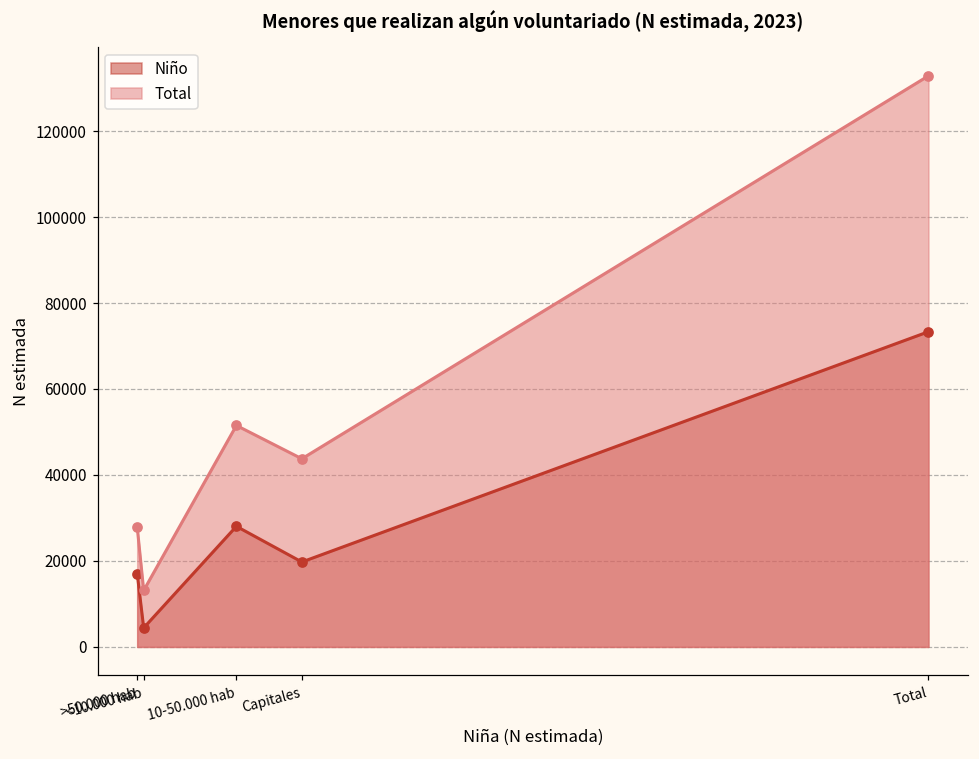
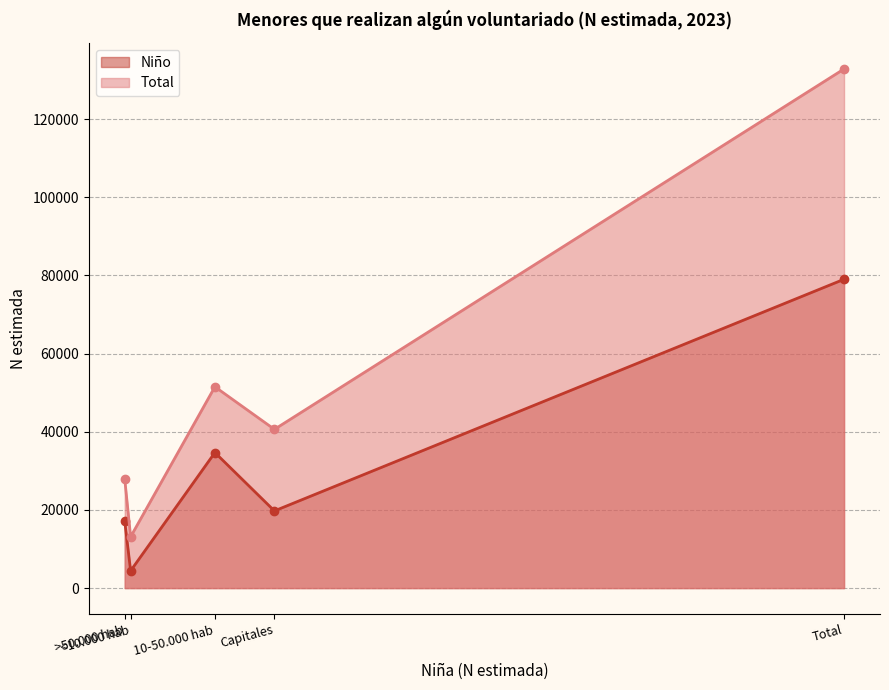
Niño, 10-50.000 hab: 28000 -> 35000
Total, Capitales: 44000 -> 41000
Niño, Total: 73000 -> 79000
